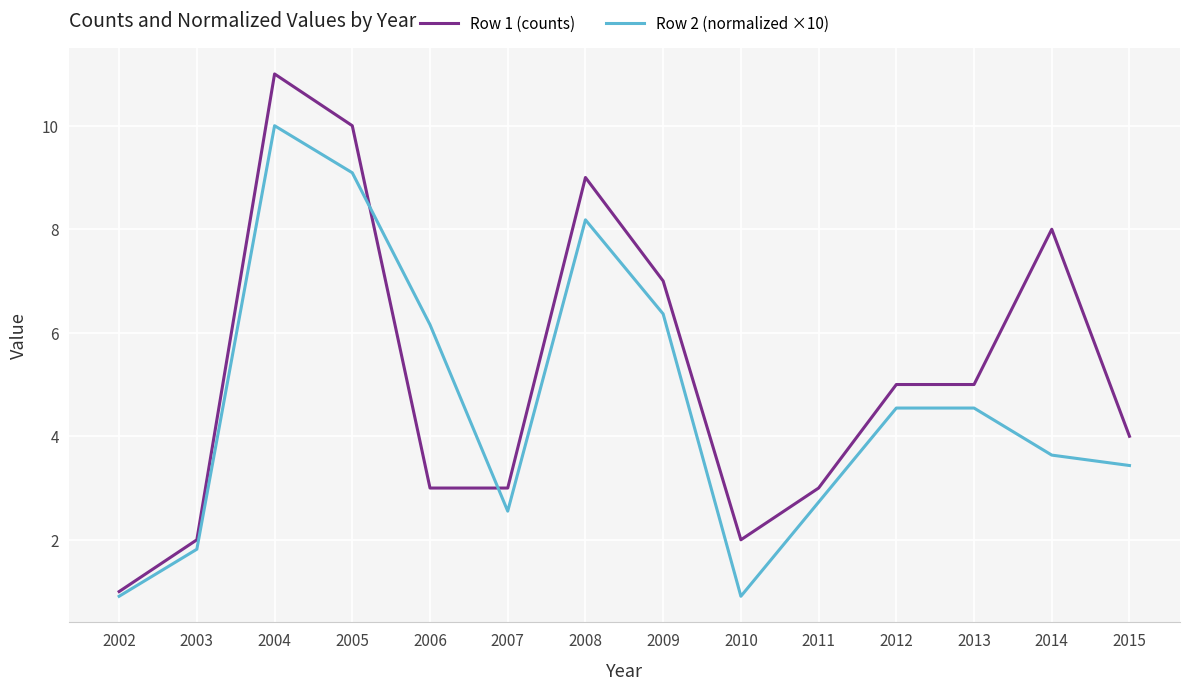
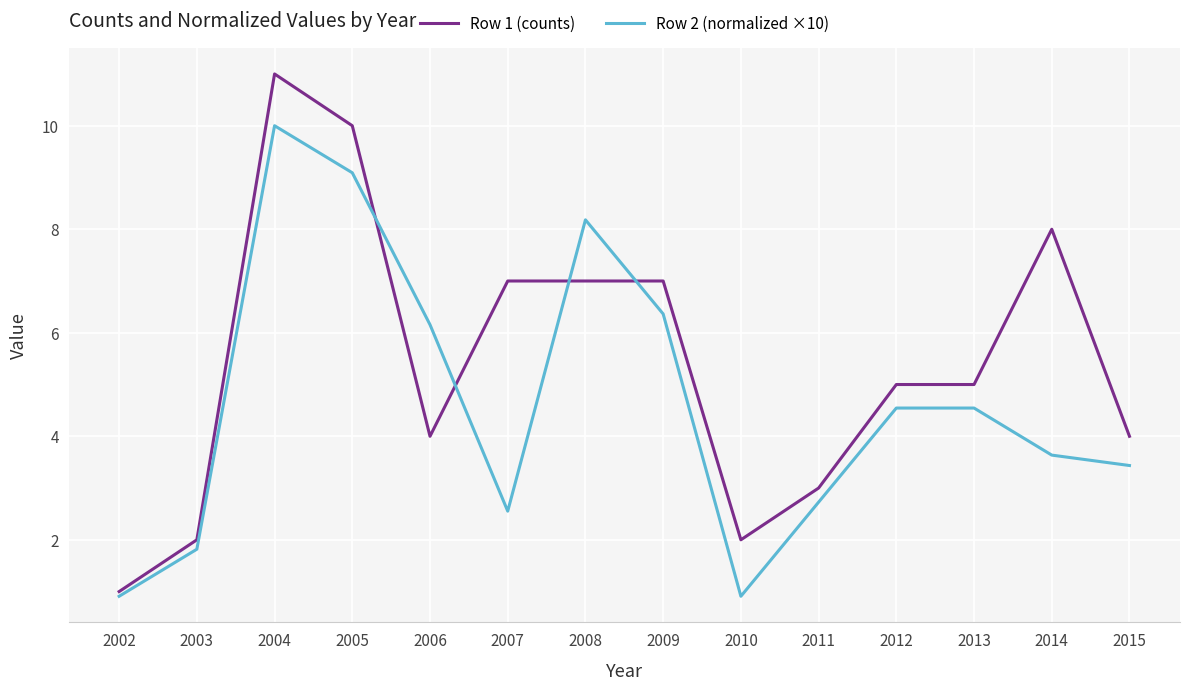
Row 1 (counts), 2006: 3 -> 4
Row 1 (counts), 2007: 3 -> 7
Row 1 (counts), 2008: 9 -> 7
